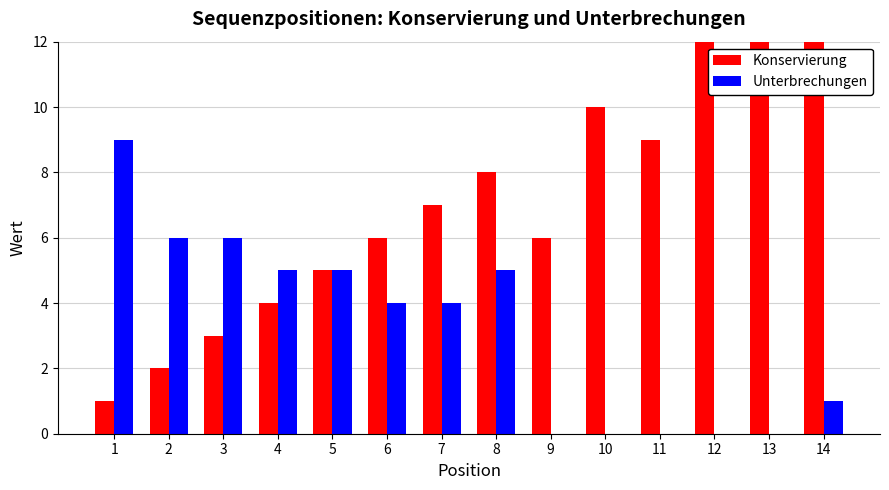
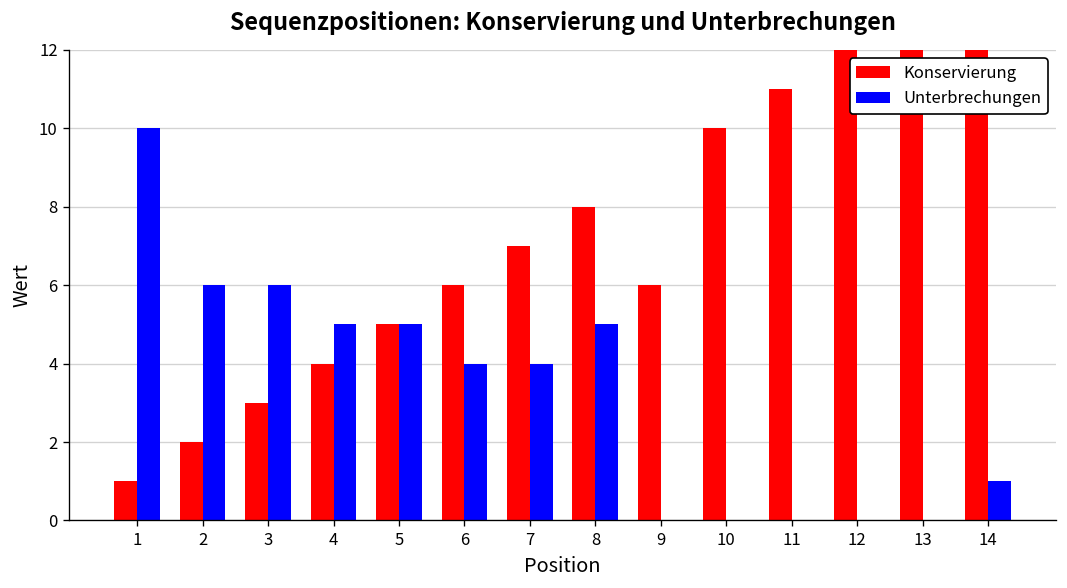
Unterbrechungen, 1: 9 -> 10
Konservierung, 11: 9 -> 11
